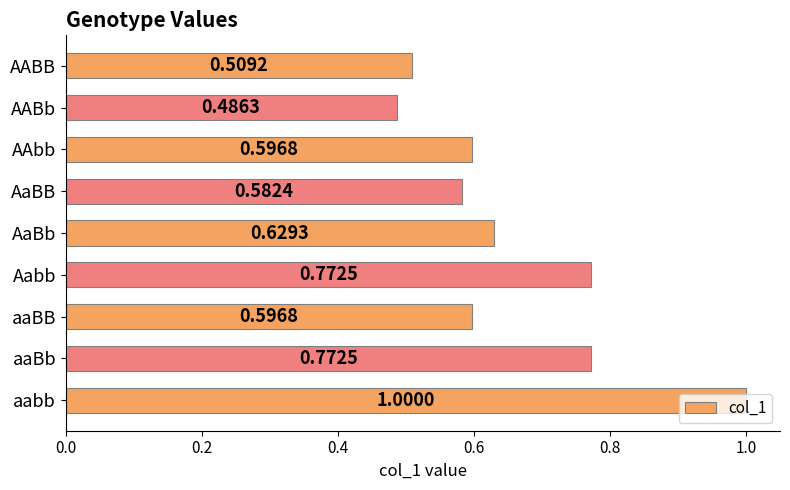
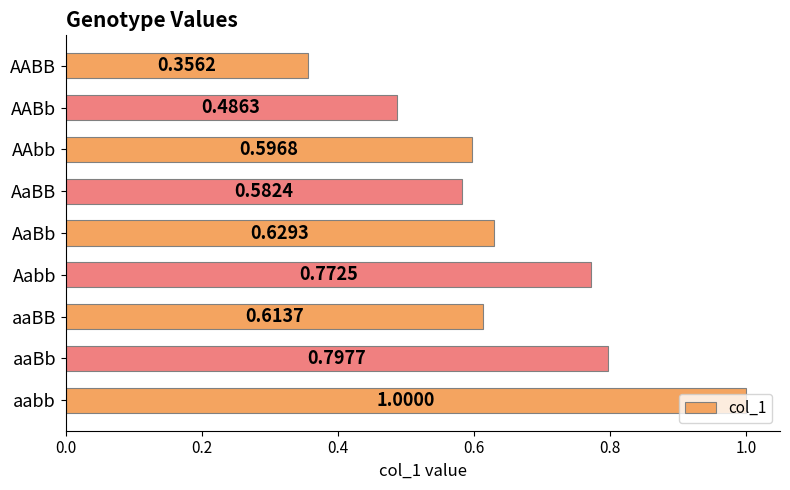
AABB: 0.5092 -> 0.3562
aaBB: 0.5968 -> 0.6137
aaBb: 0.7725 -> 0.7977
